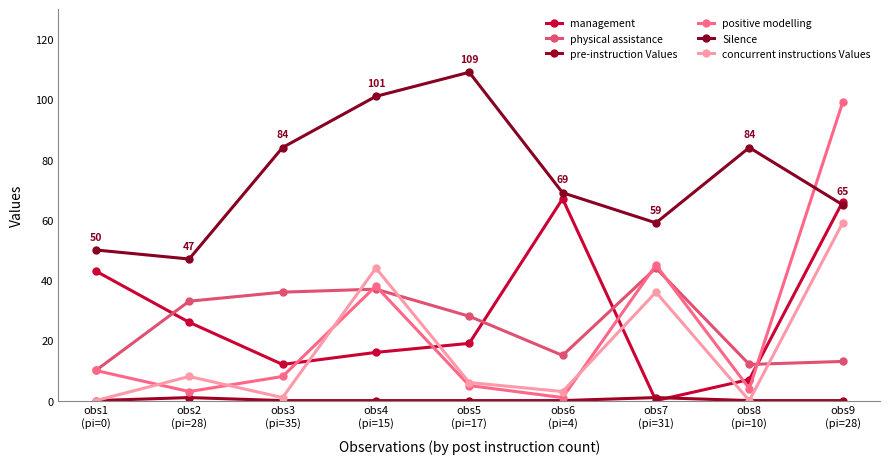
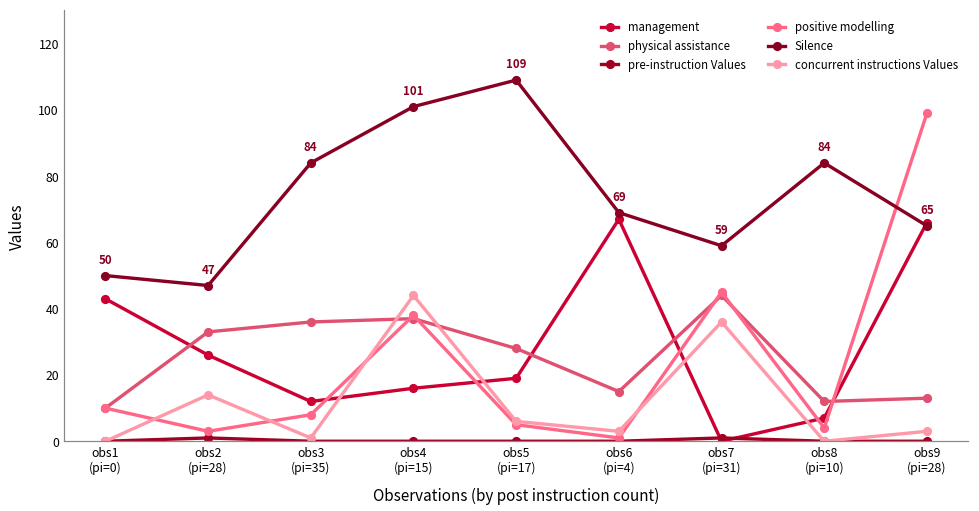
concurrent instructions Values, obs2 (pi=28): 8 -> 14
concurrent instructions Values, obs9 (pi=28): 59 -> 3
